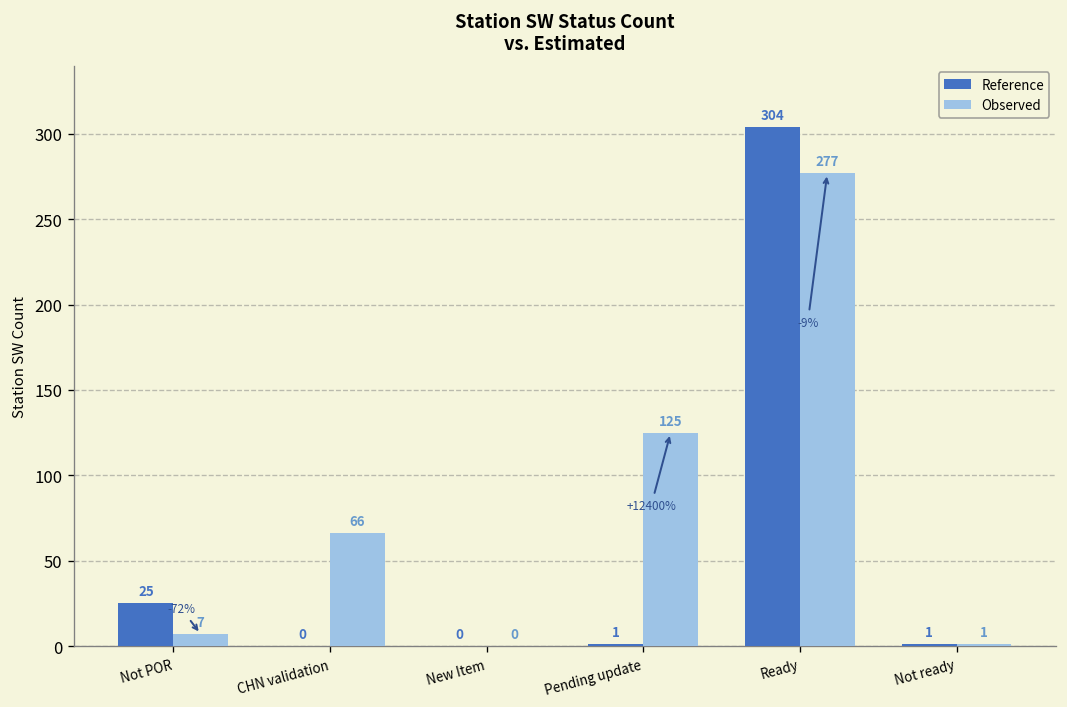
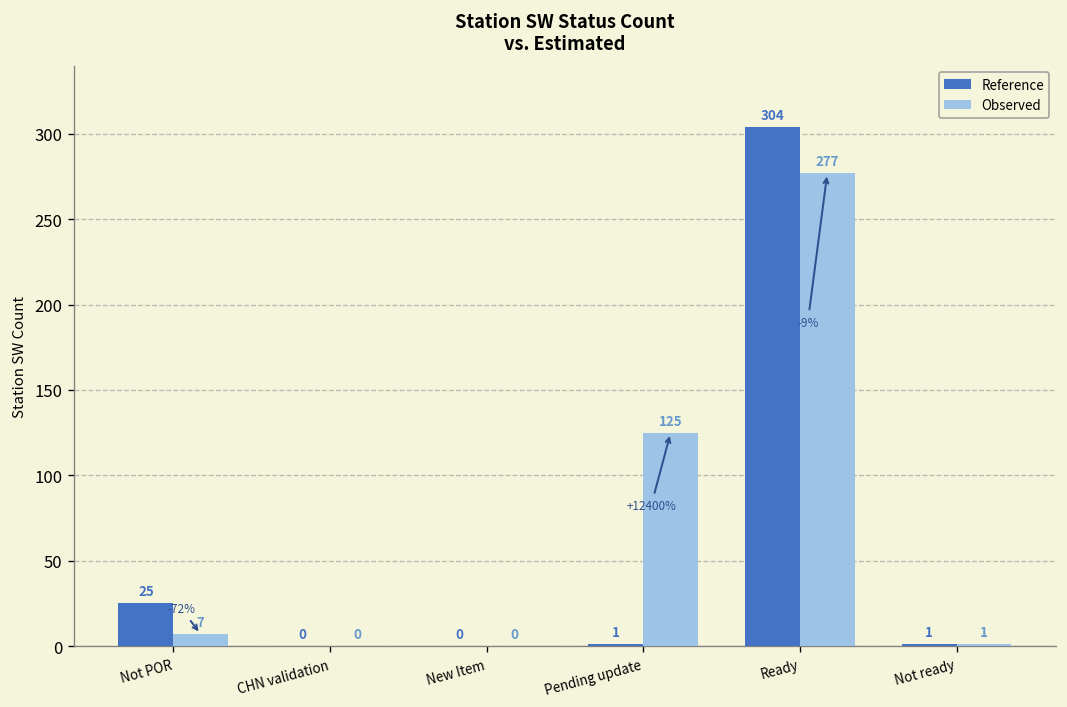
Observed, CHN validation: 66 -> 0
